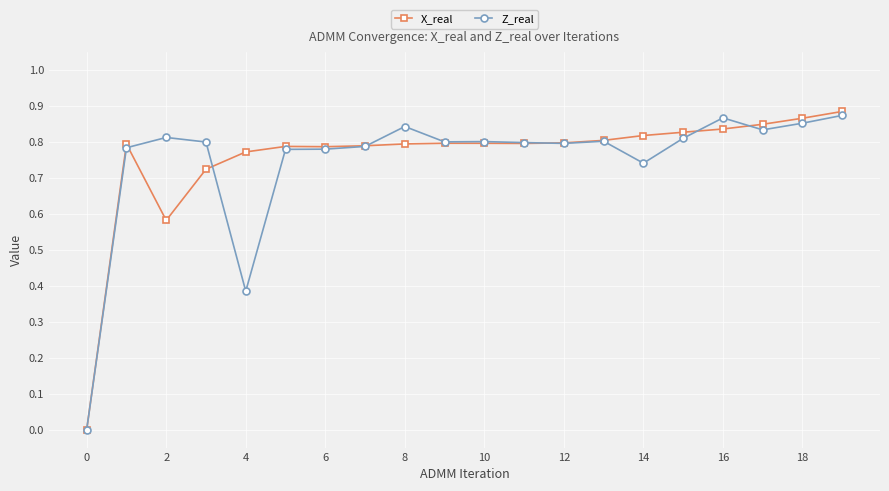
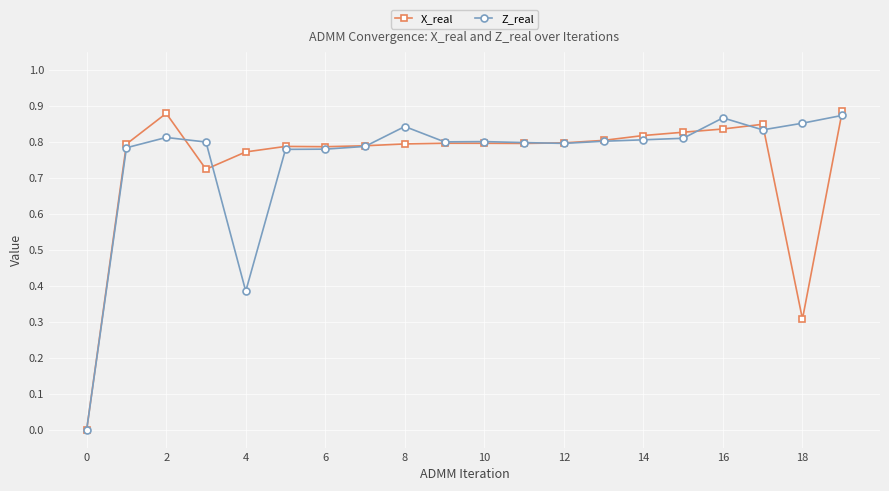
X_real, 2: 0.58 -> 0.88
Z_real, 14: 0.74 -> 0.81
X_real, 18: 0.87 -> 0.31
